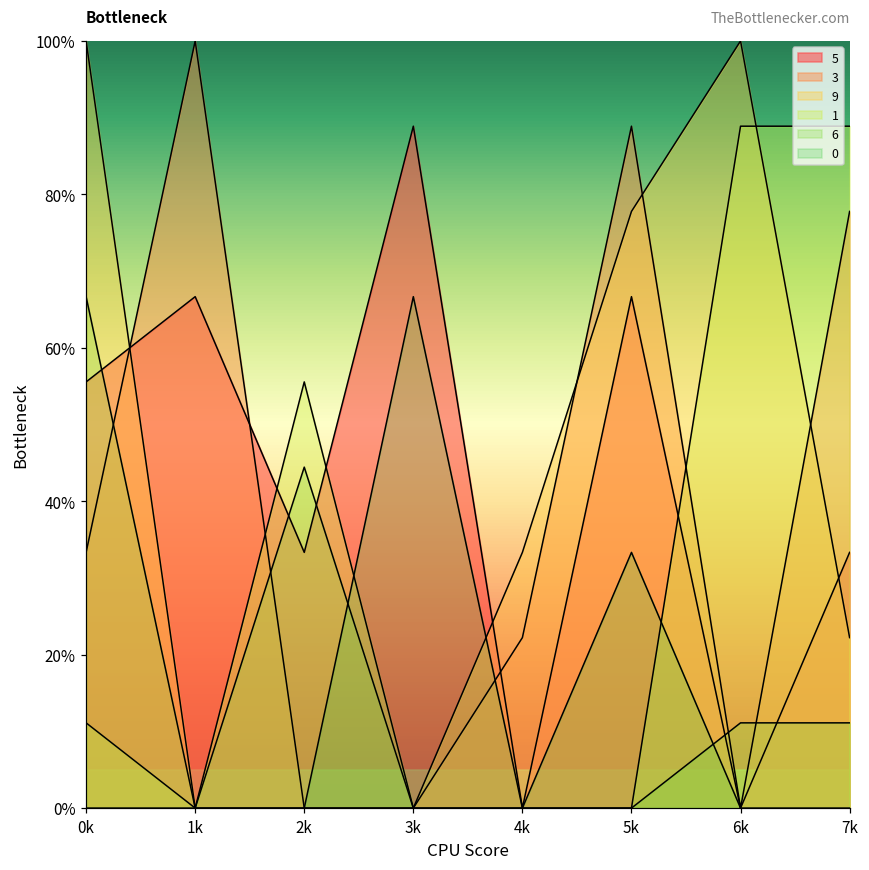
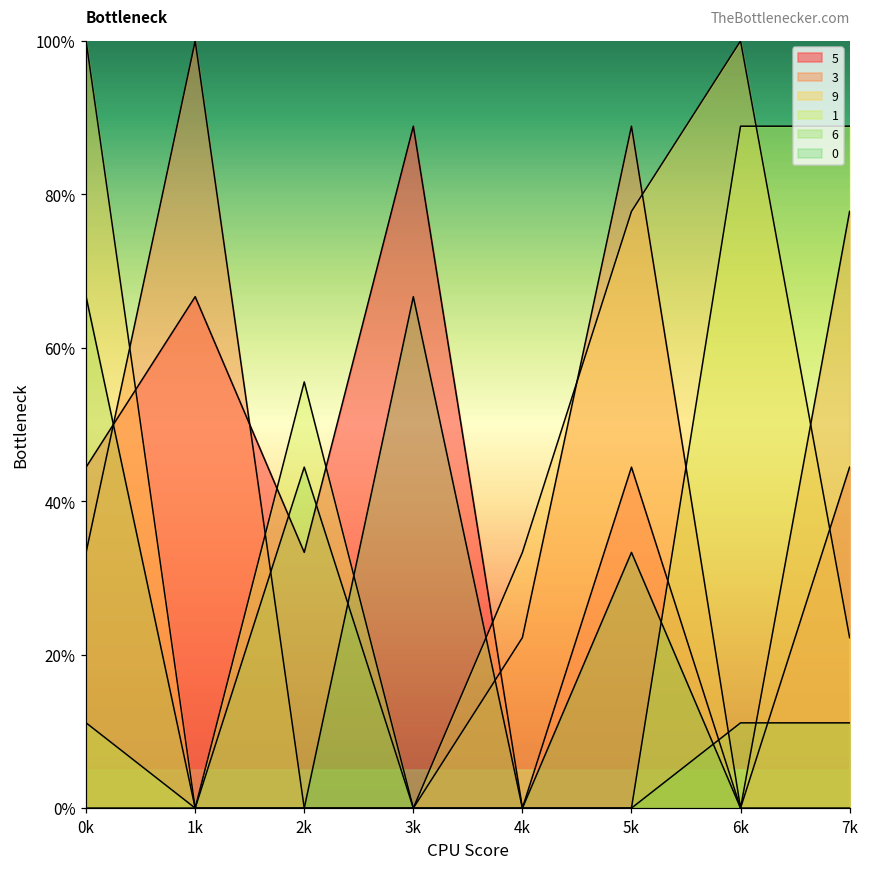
5, 0k: 56% -> 44%
5, 5k: 67% -> 44%
5, 7k: 33% -> 44%
